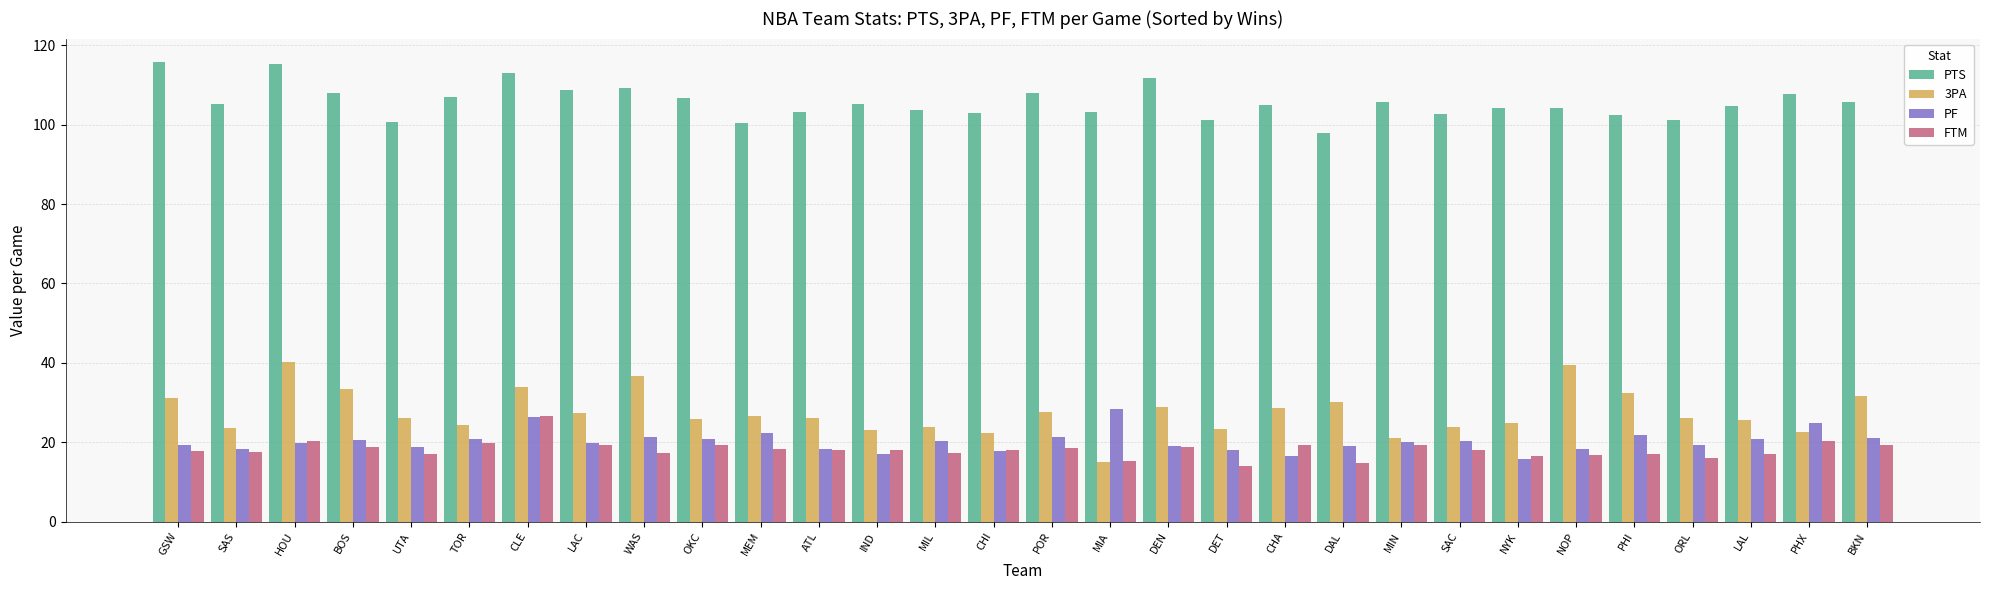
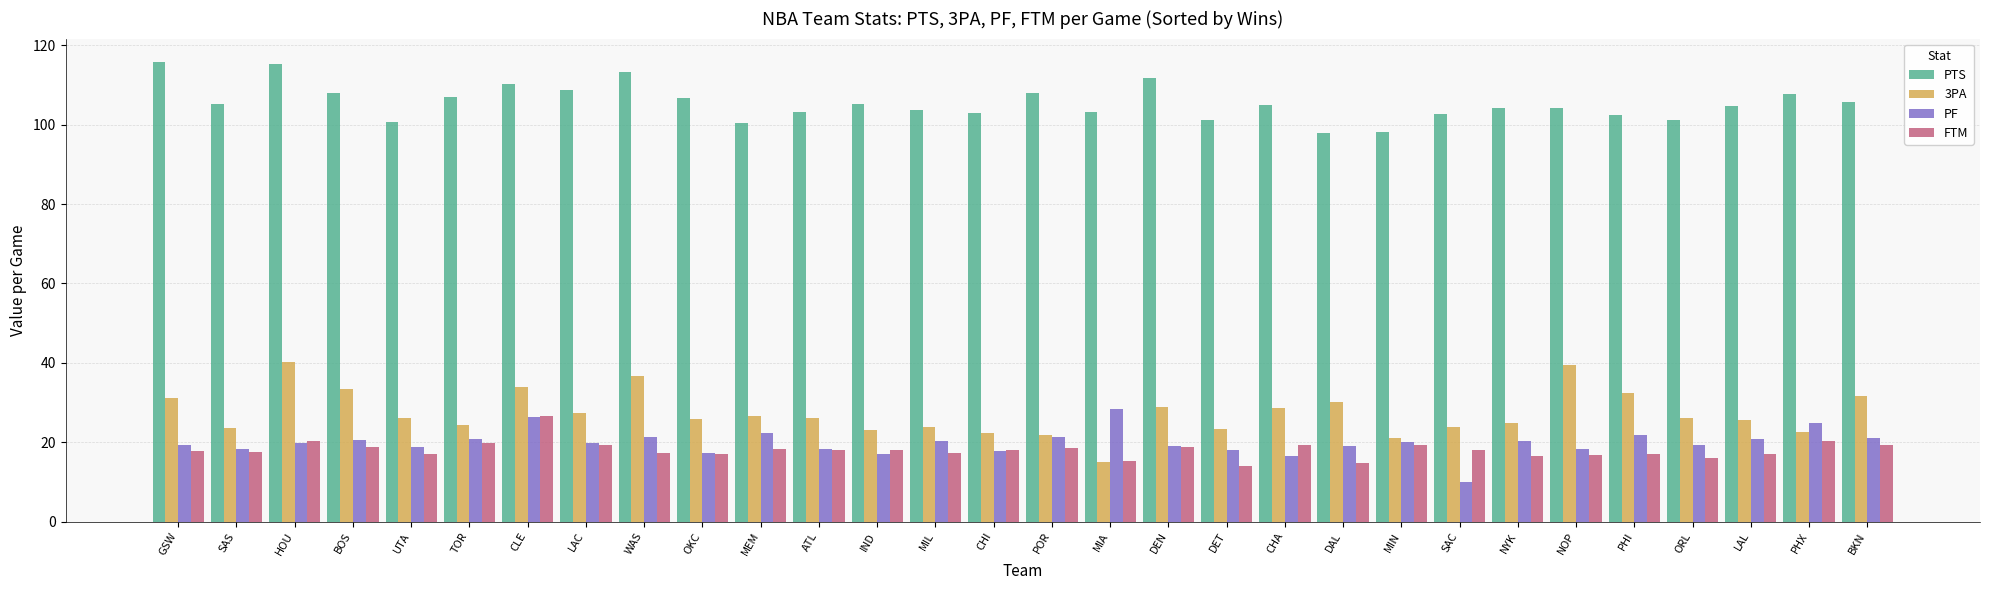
PTS, CLE: 113 -> 110
PTS, WAS: 109 -> 113
PF, OKC: 21 -> 17
FTM, OKC: 19 -> 17
3PA, POR: 28 -> 22
PTS, MIN: 106 -> 98
PF, SAC: 20 -> 10
PF, NYK: 16 -> 20
